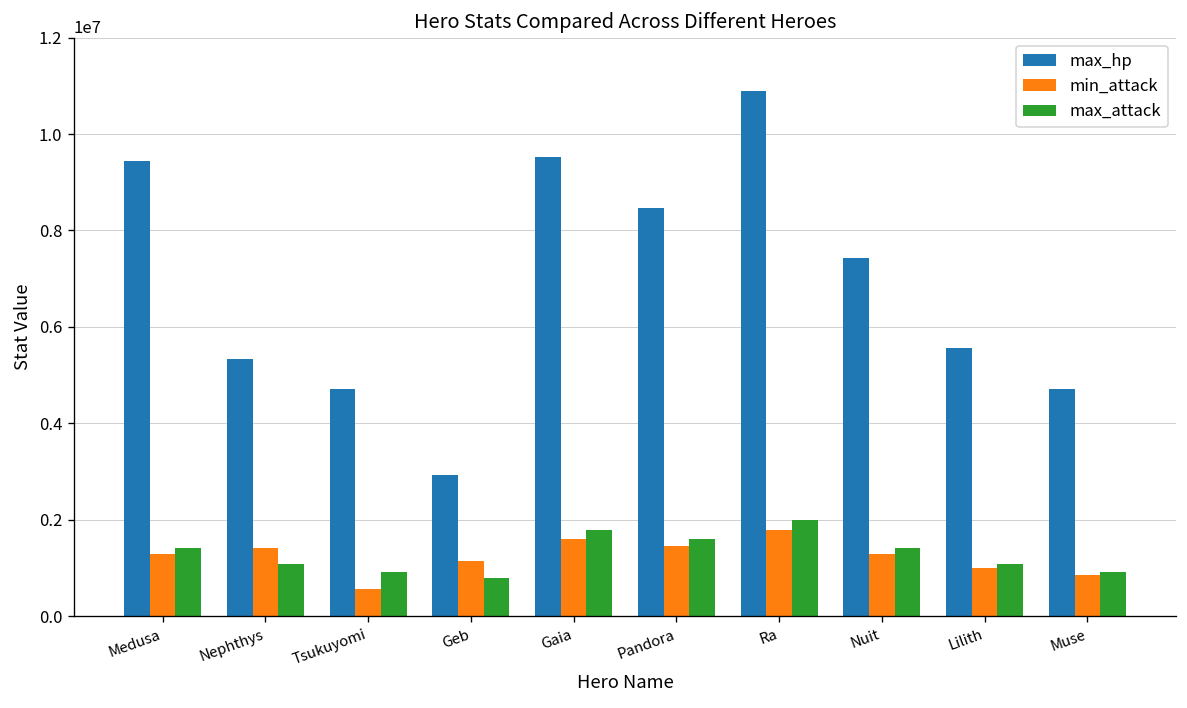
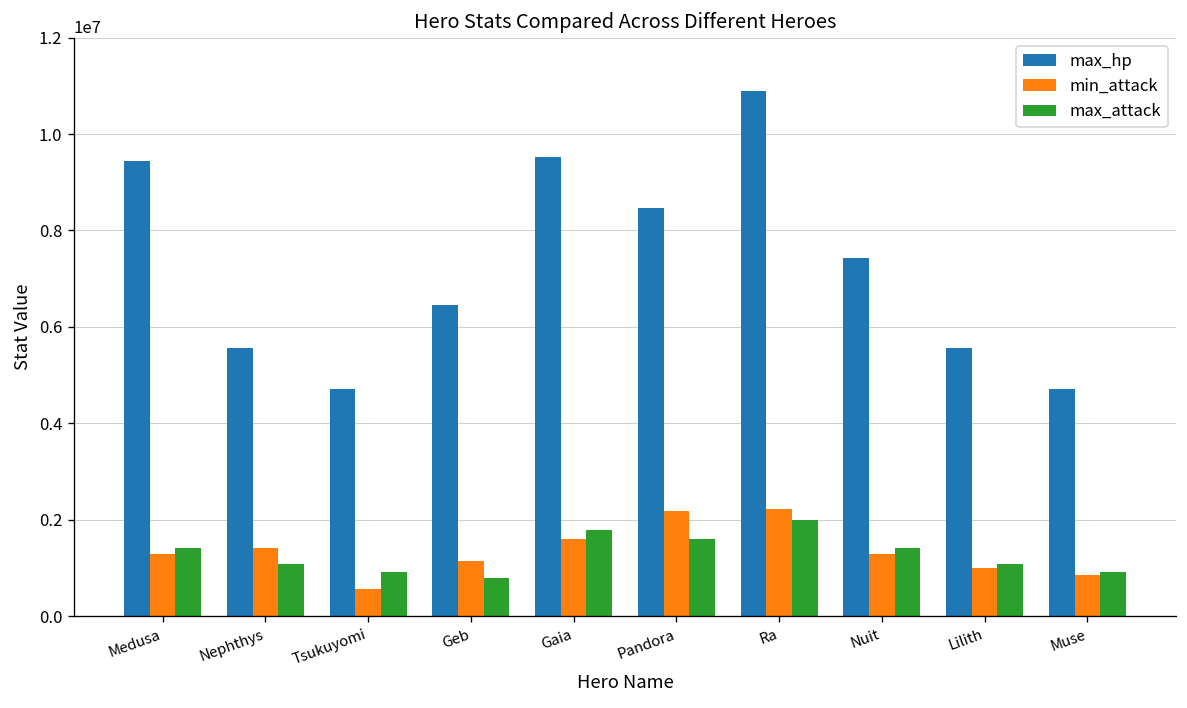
max_hp, Nephthys: 5300000 -> 5600000
max_hp, Geb: 2900000 -> 6400000
min_attack, Pandora: 1500000 -> 2200000
min_attack, Ra: 1800000 -> 2200000
